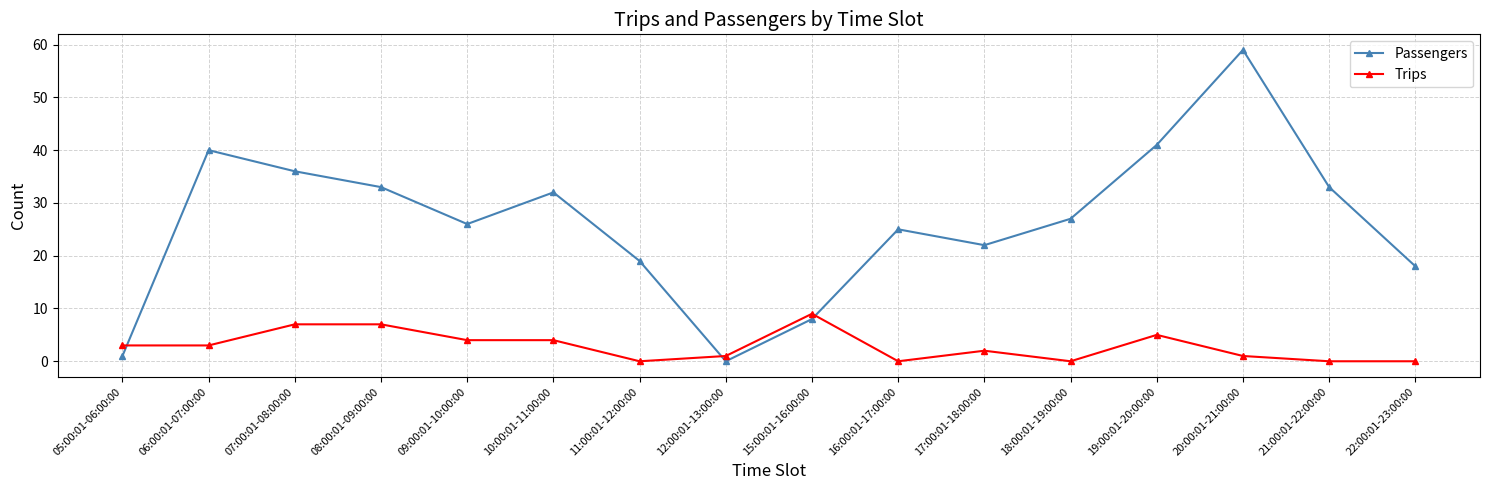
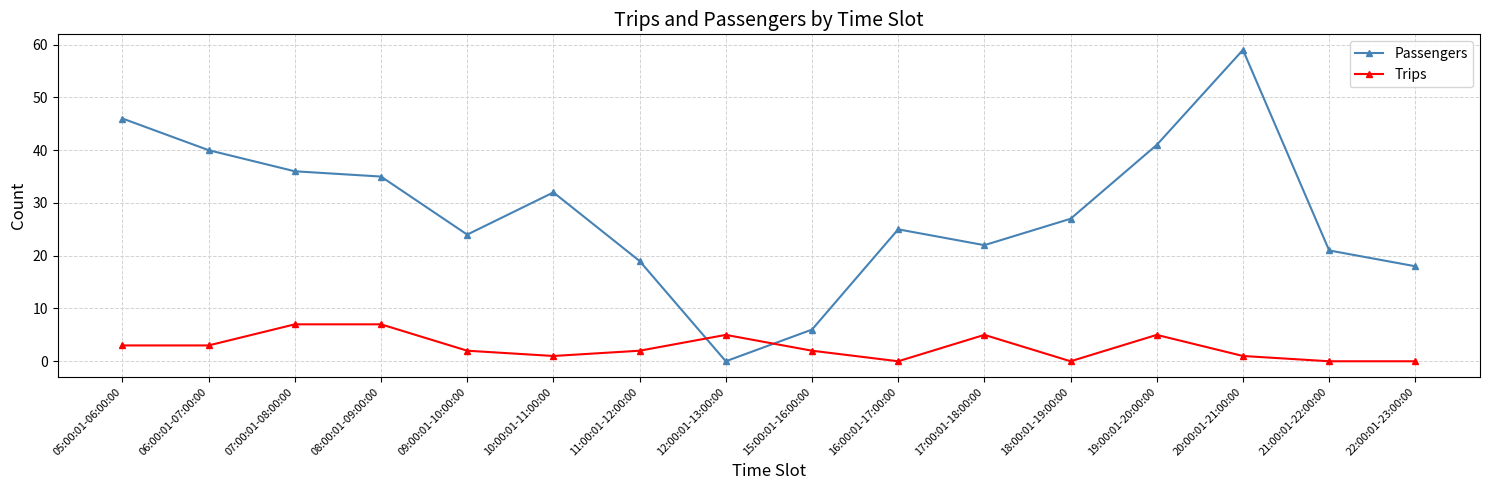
Passengers, 05:00:01-06:00:00: 1 -> 46
Passengers, 08:00:01-09:00:00: 33 -> 35
Passengers, 09:00:01-10:00:00: 26 -> 24
Trips, 09:00:01-10:00:00: 4 -> 2
Trips, 10:00:01-11:00:00: 4 -> 1
Trips, 11:00:01-12:00:00: 0 -> 2
Trips, 12:00:01-13:00:00: 1 -> 5
Passengers, 15:00:01-16:00:00: 8 -> 6
Trips, 15:00:01-16:00:00: 9 -> 2
Trips, 17:00:01-18:00:00: 2 -> 5
Passengers, 21:00:01-22:00:00: 33 -> 21
